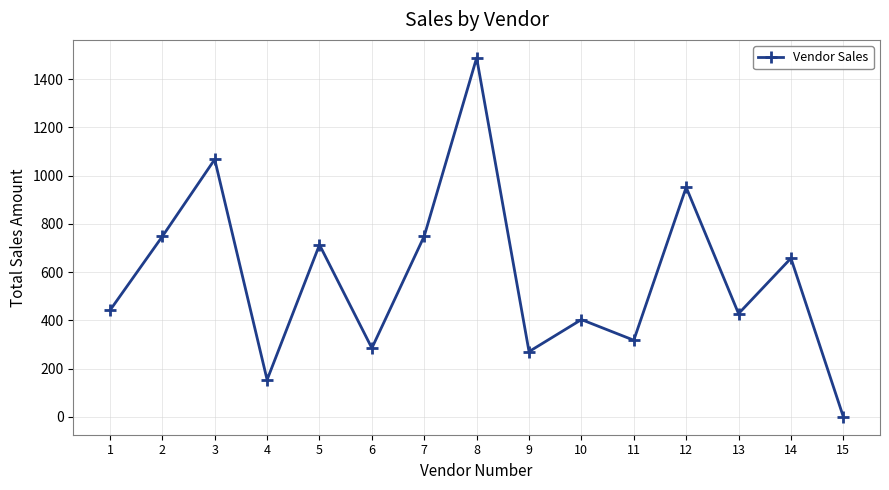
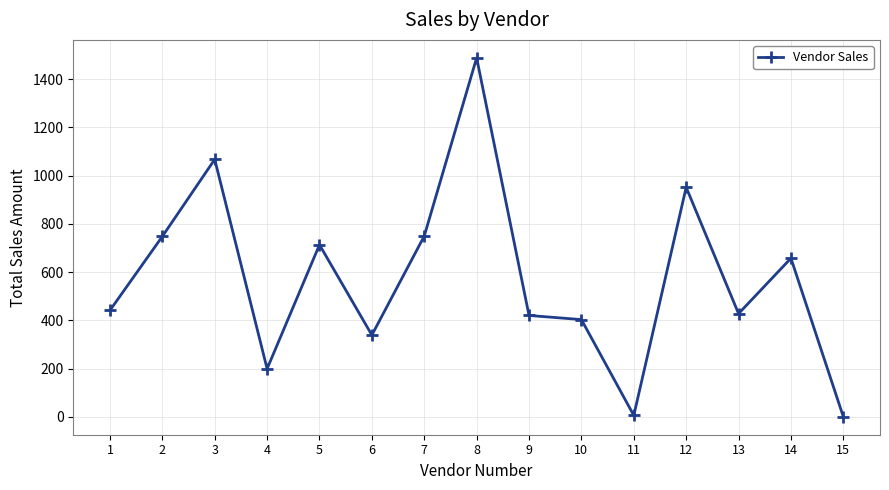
4: 150 -> 200
6: 280 -> 340
9: 270 -> 420
11: 320 -> 10
